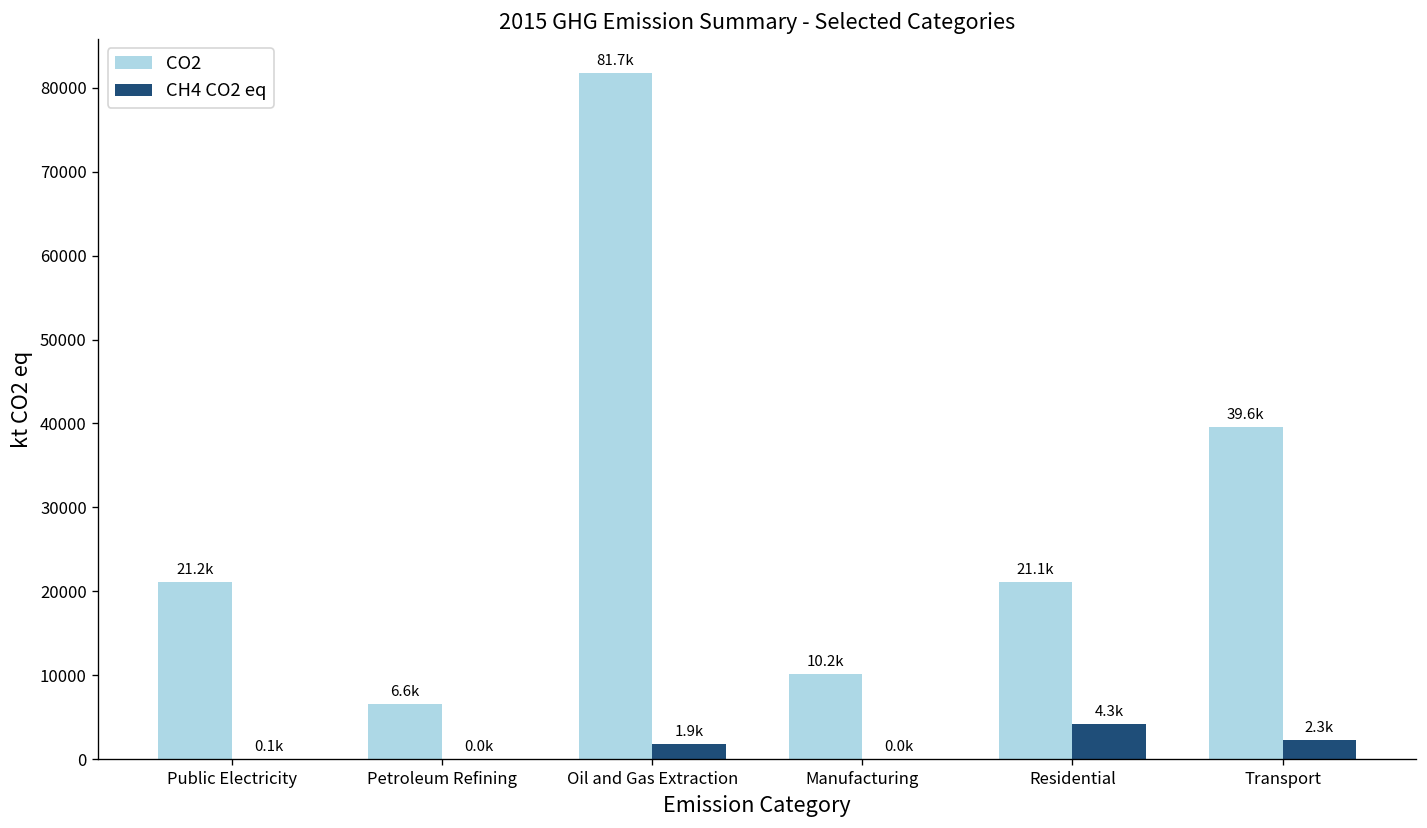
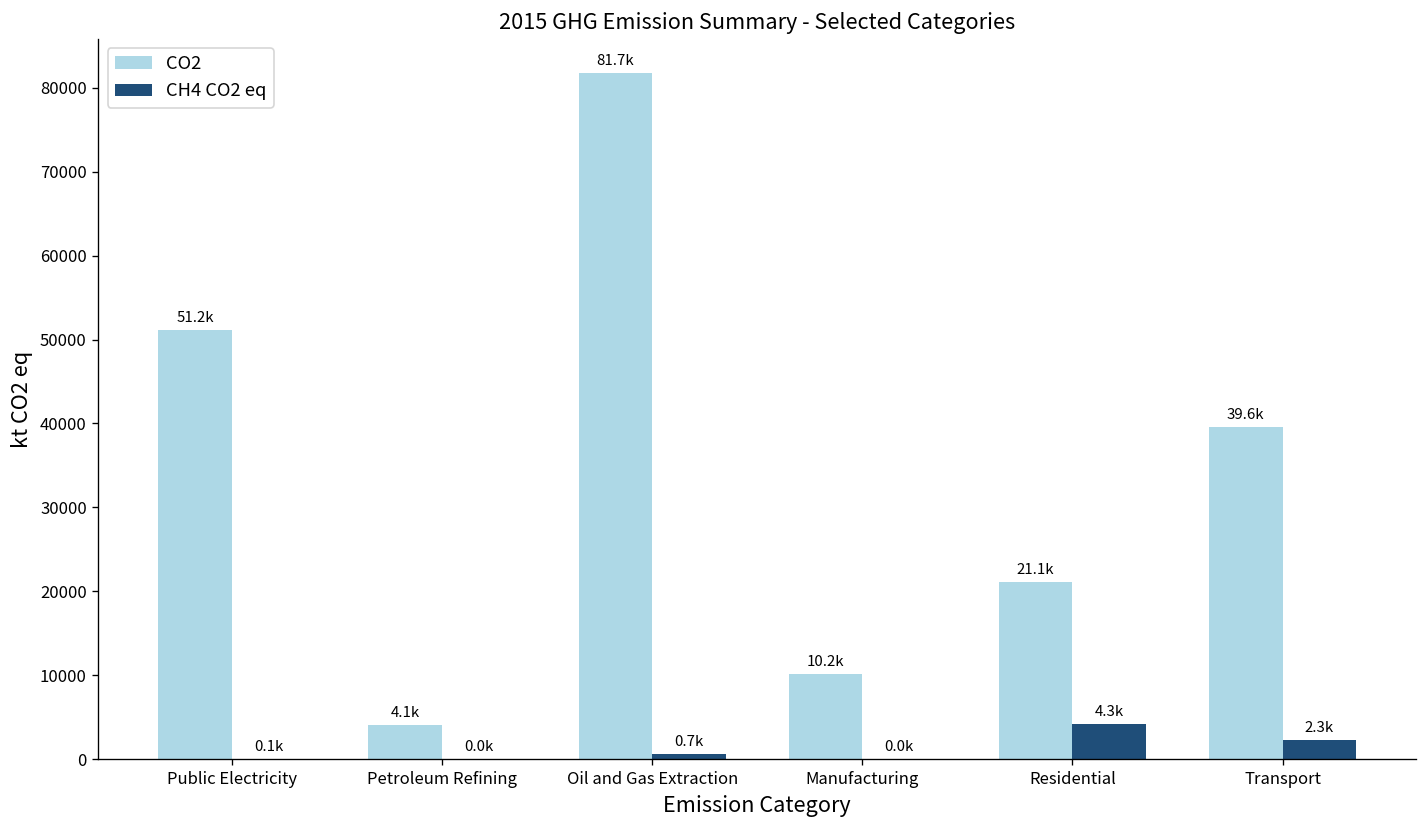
CO2, Public Electricity: 21.2k -> 51.2k
CO2, Petroleum Refining: 6.6k -> 4.1k
CH4 CO2 eq, Oil and Gas Extraction: 1.9k -> 0.7k
